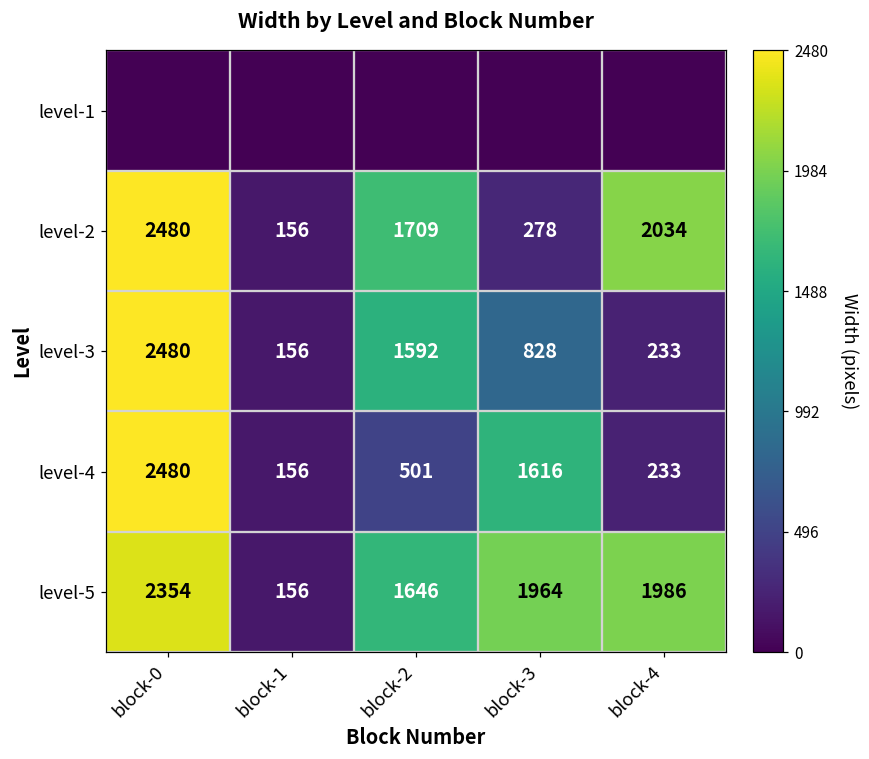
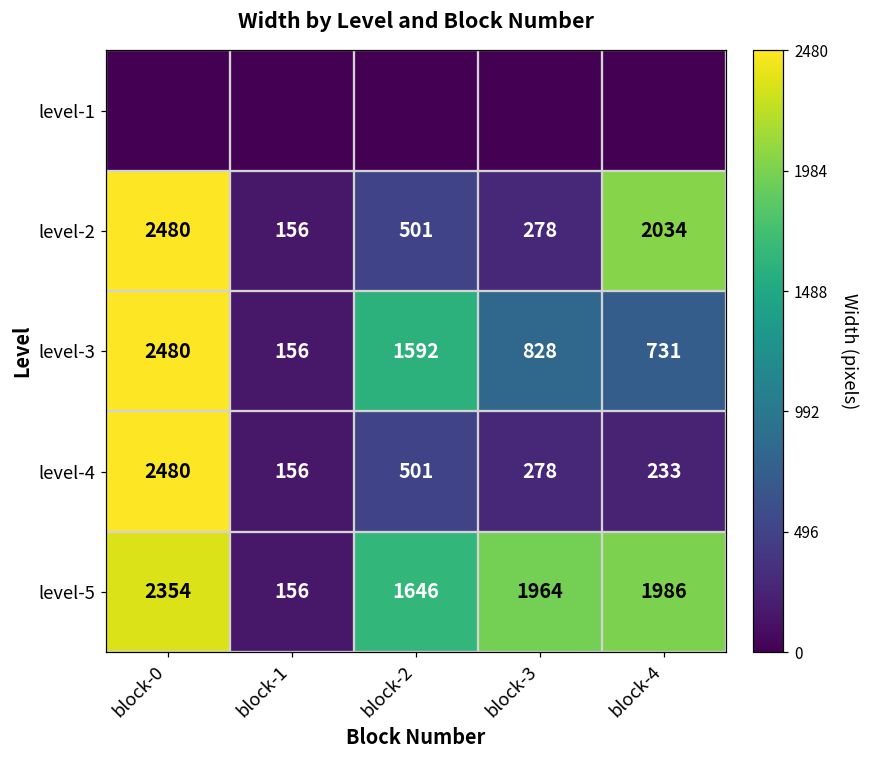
level-2, block-2: 1709 -> 501
level-3, block-4: 233 -> 731
level-4, block-3: 1616 -> 278
